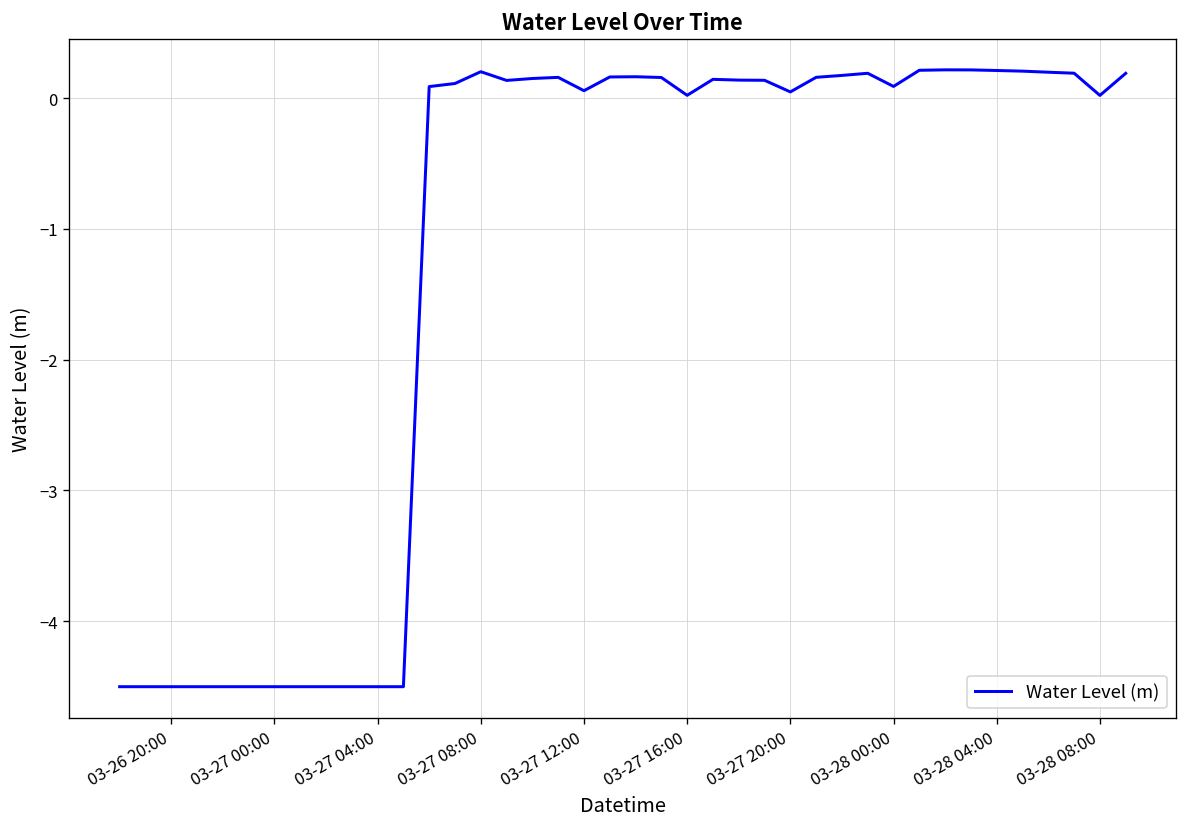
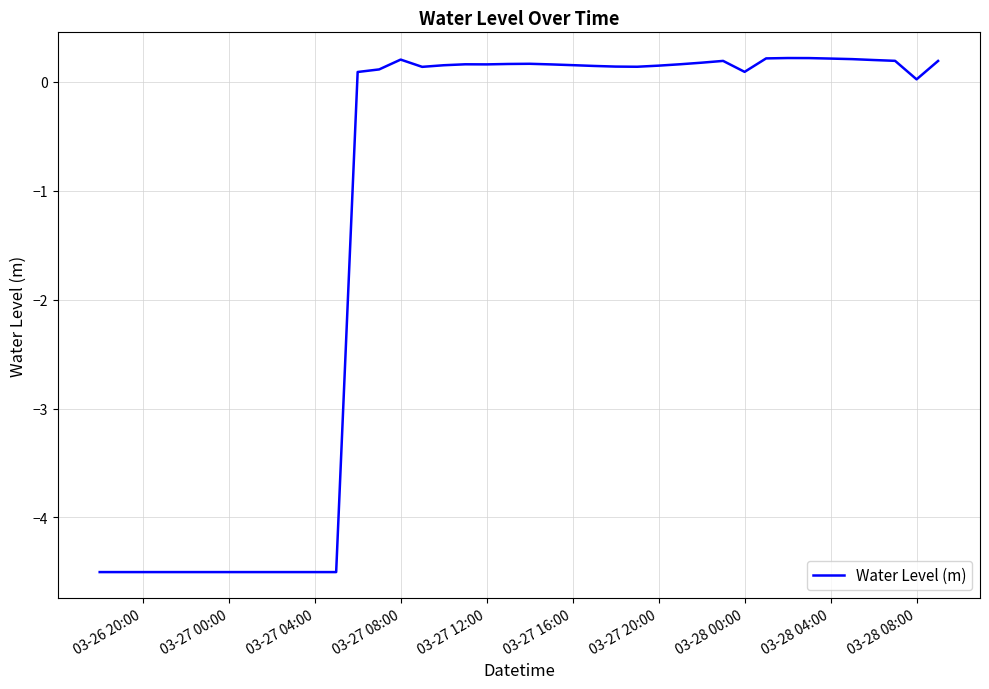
03-27 12:00: 0.06 -> 0.16
03-27 16:00: 0.02 -> 0.15
03-27 20:00: 0.05 -> 0.15
